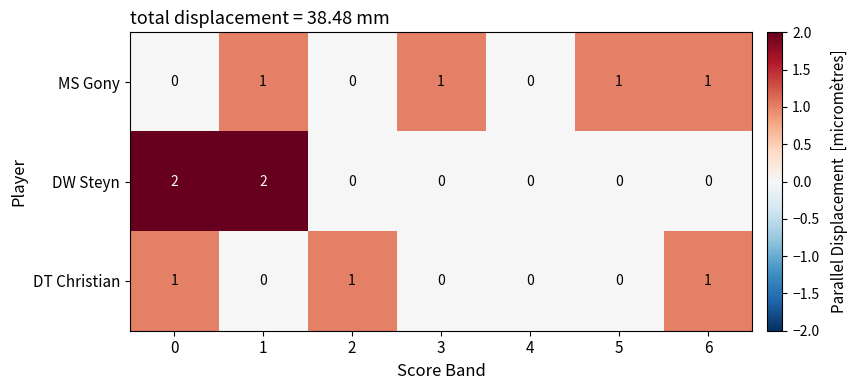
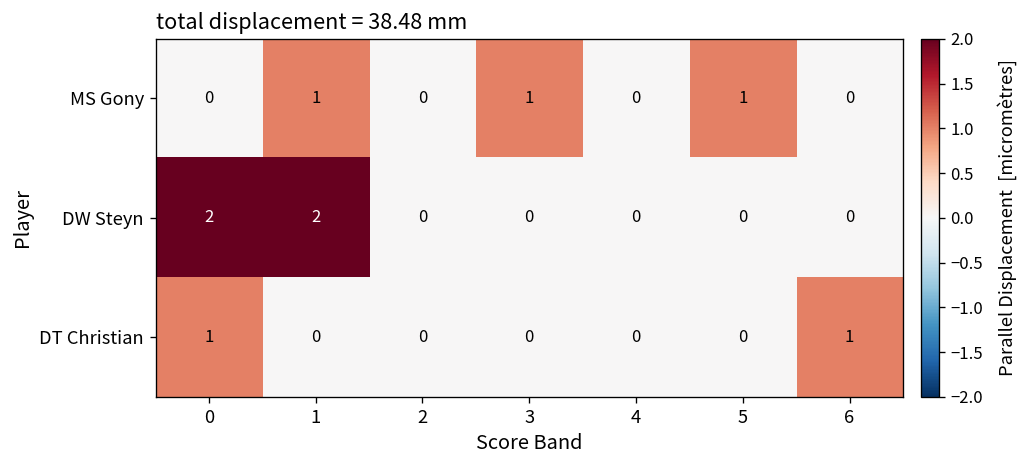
MS Gony, 6: 1 -> 0
DT Christian, 2: 1 -> 0
